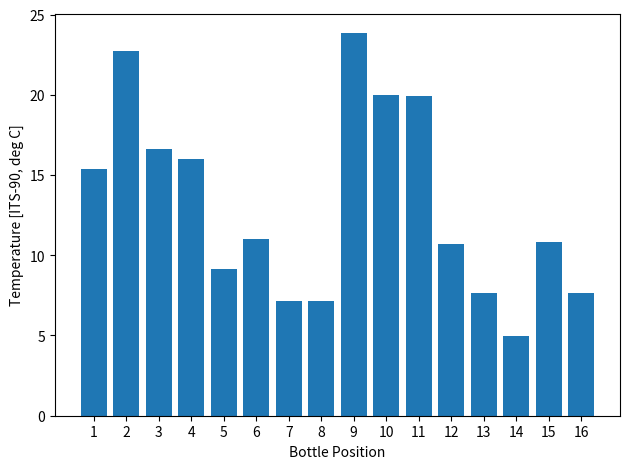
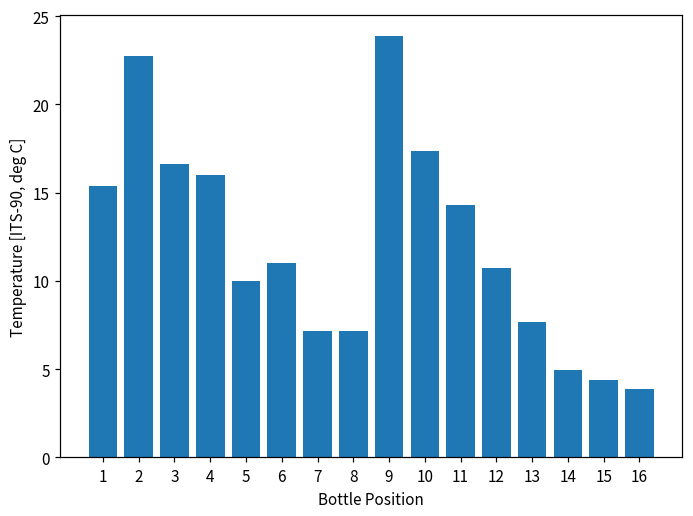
5: 9.1 -> 10.0
10: 20.0 -> 17.3
11: 19.9 -> 14.3
15: 10.8 -> 4.4
16: 7.6 -> 3.9
